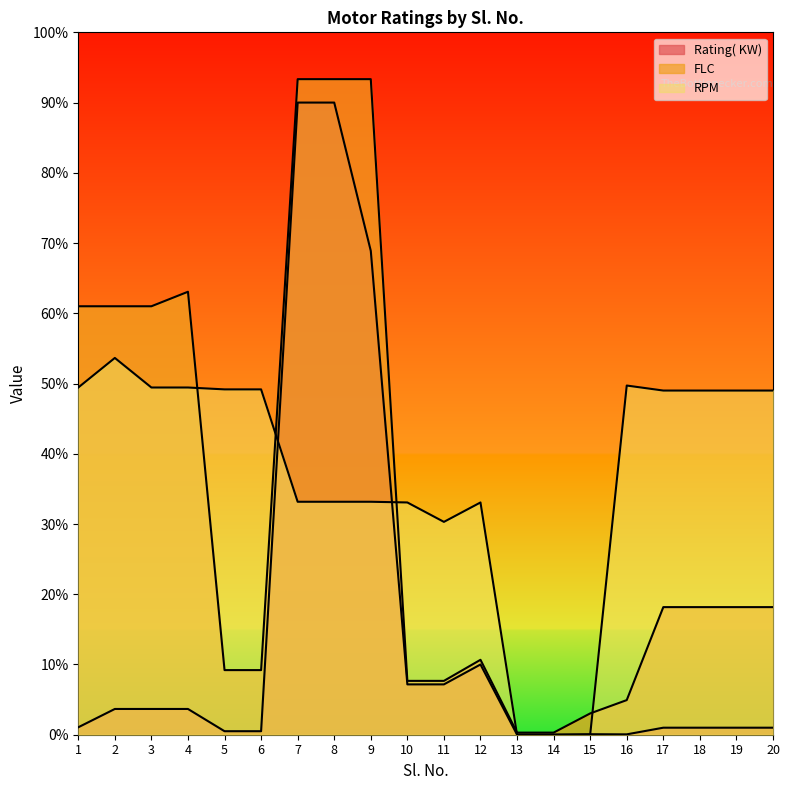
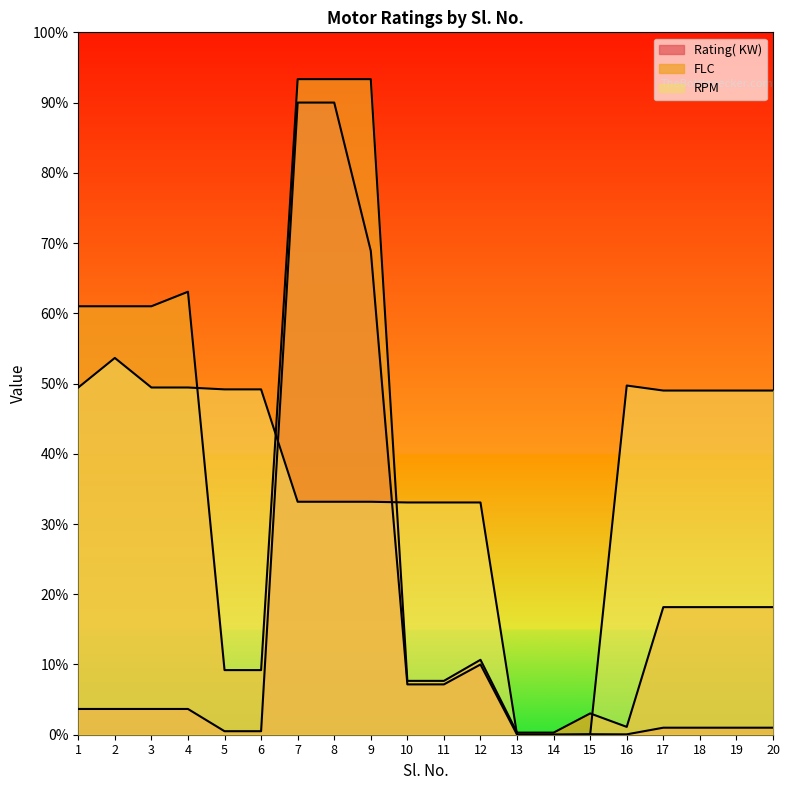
Rating( KW), 1: 1% -> 4%
RPM, 11: 30% -> 33%
FLC, 16: 5% -> 1%
